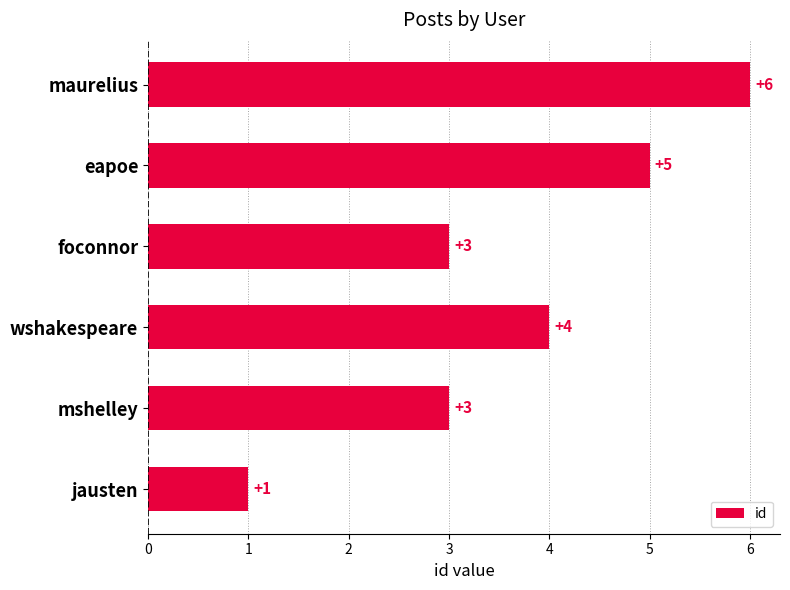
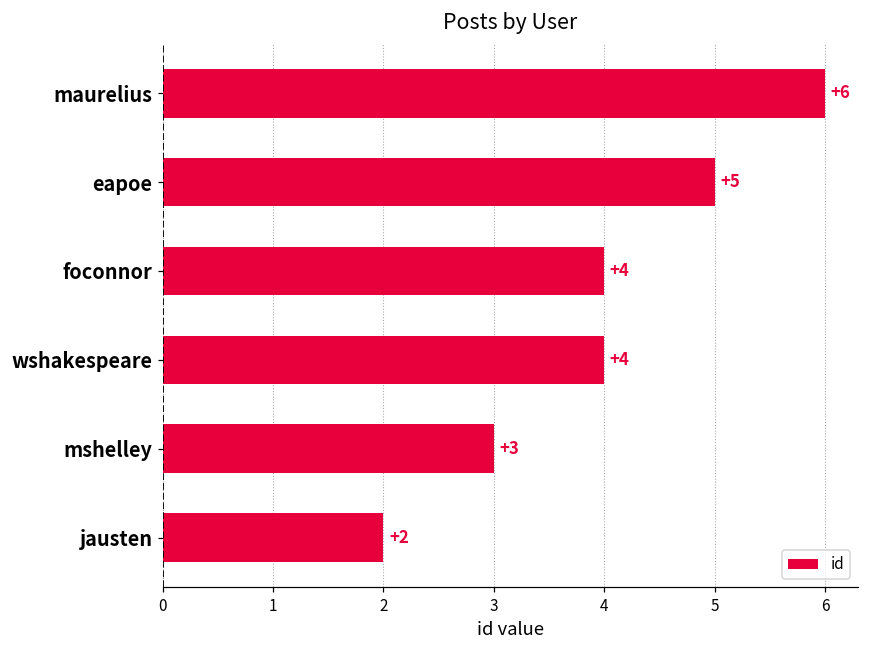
foconnor: +3 -> +4
jausten: +1 -> +2
